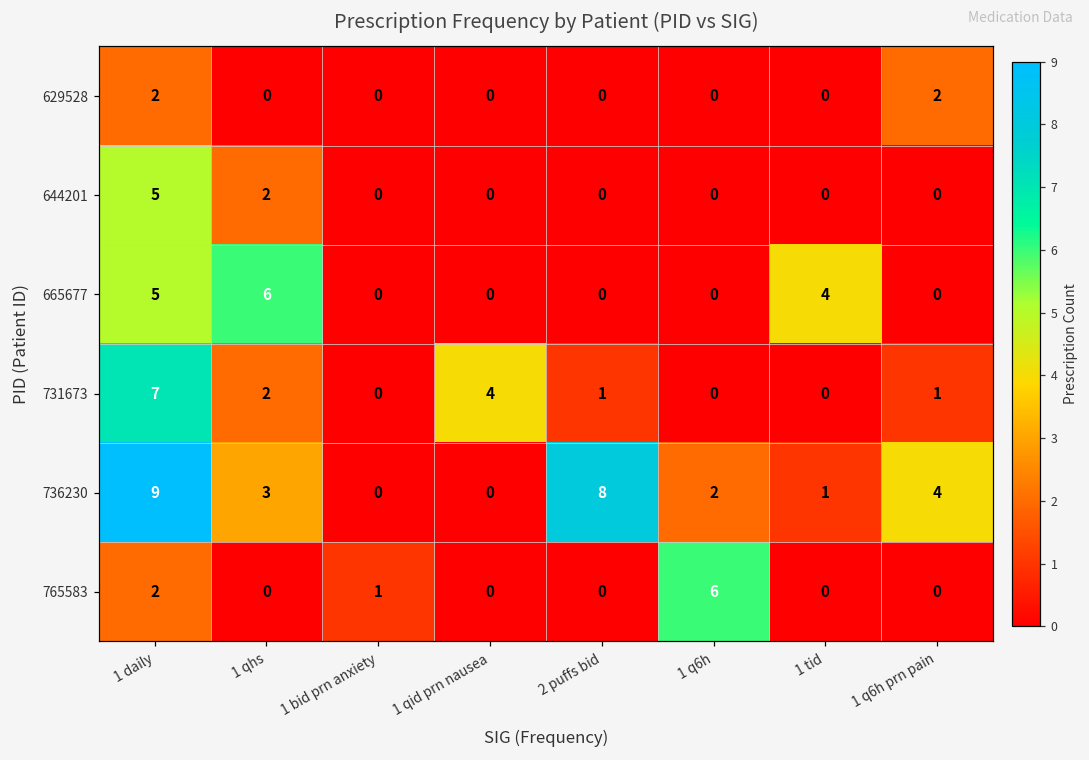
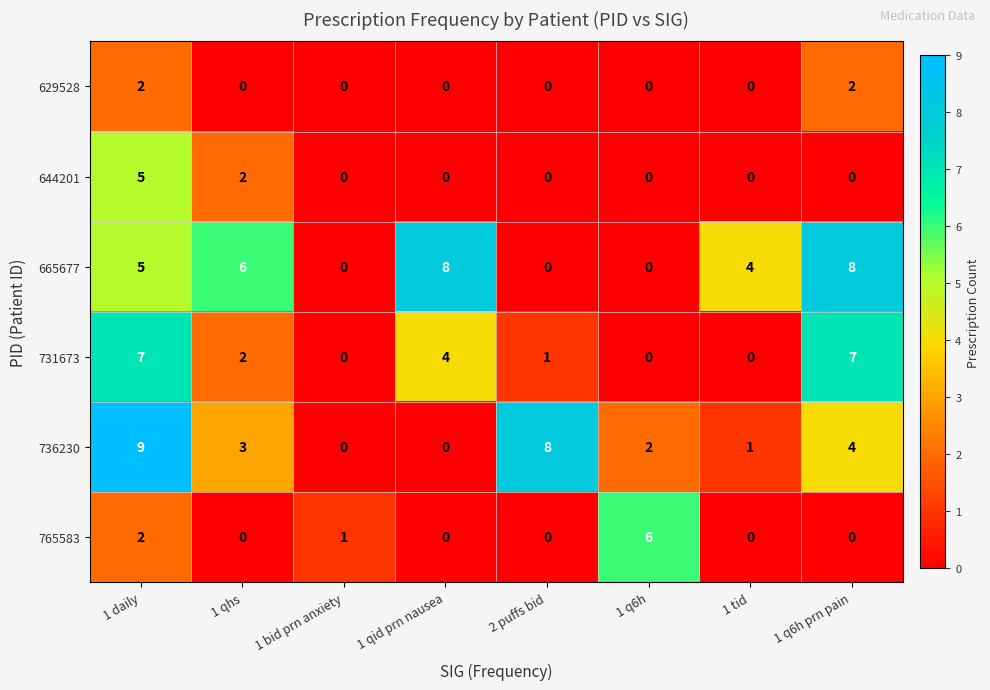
665677, 1 qid prn nausea: 0 -> 8
665677, 1 q6h prn pain: 0 -> 8
731673, 1 q6h prn pain: 1 -> 7
